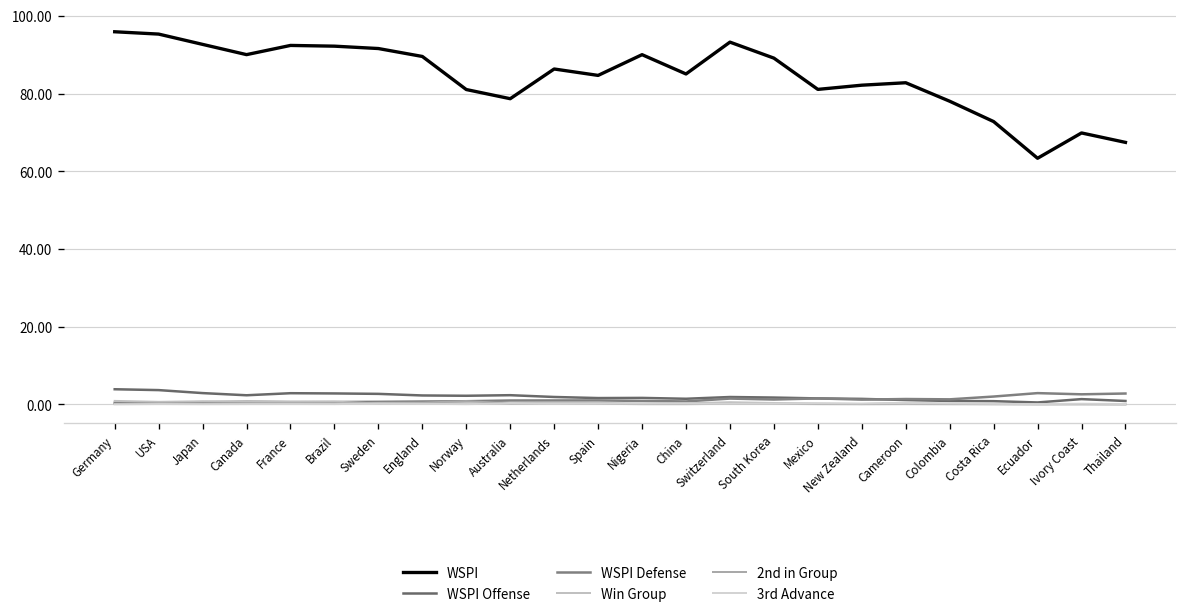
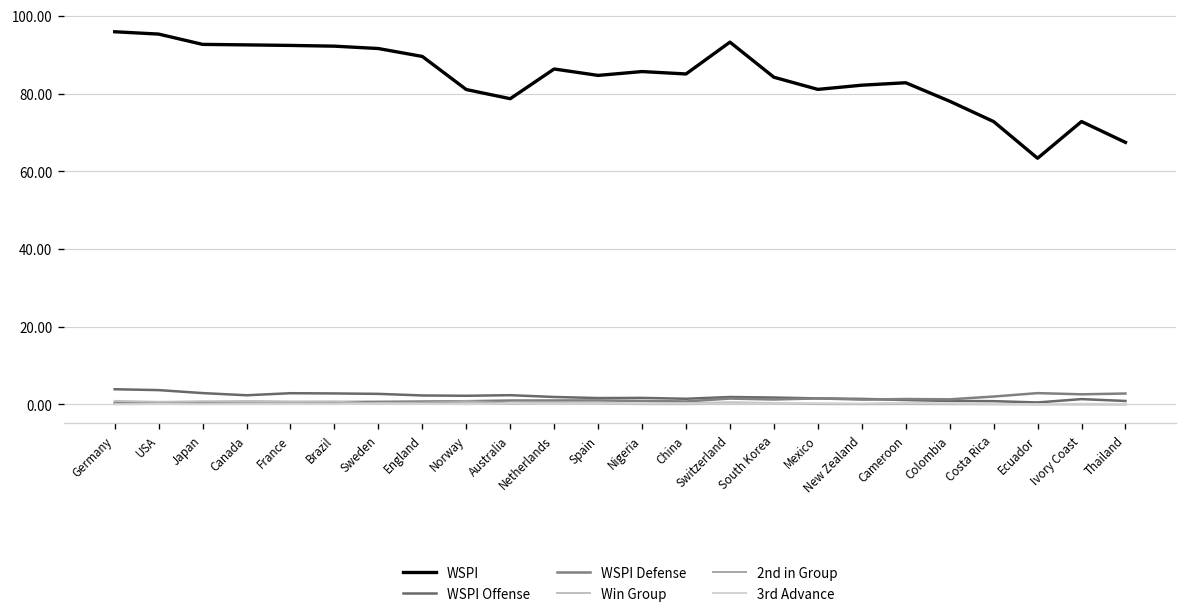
WSPI, Canada: 90 -> 93
WSPI, Nigeria: 90 -> 86
WSPI, South Korea: 89 -> 84
WSPI, Ivory Coast: 70 -> 73
